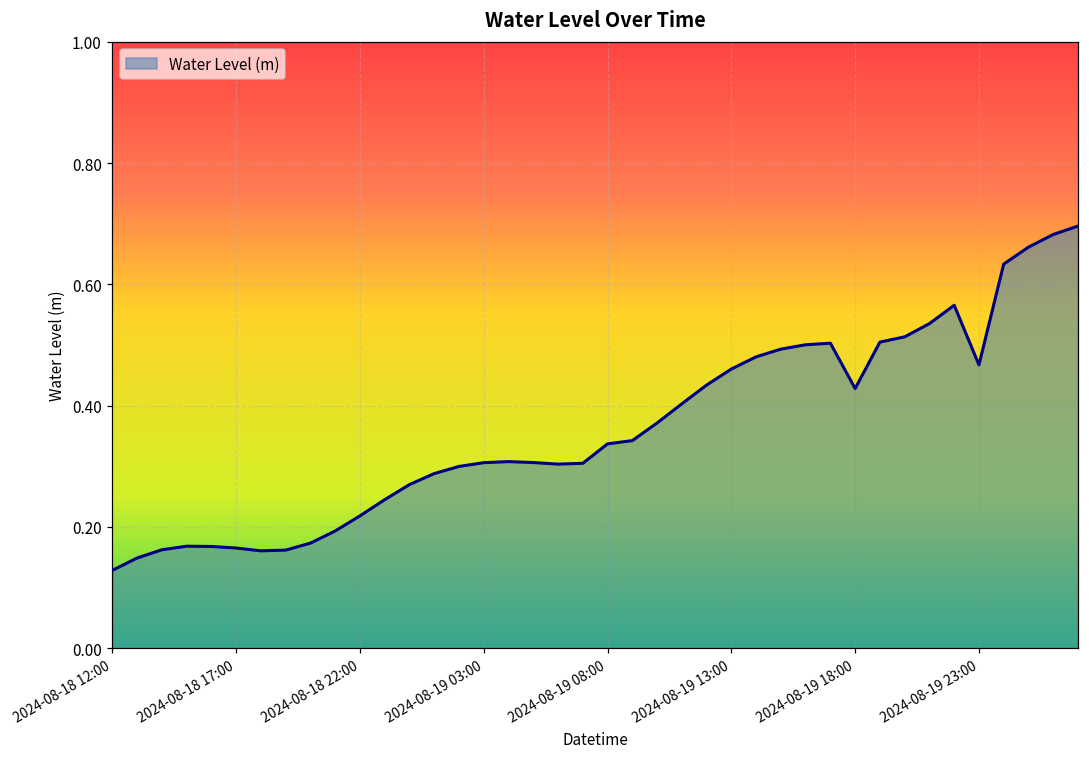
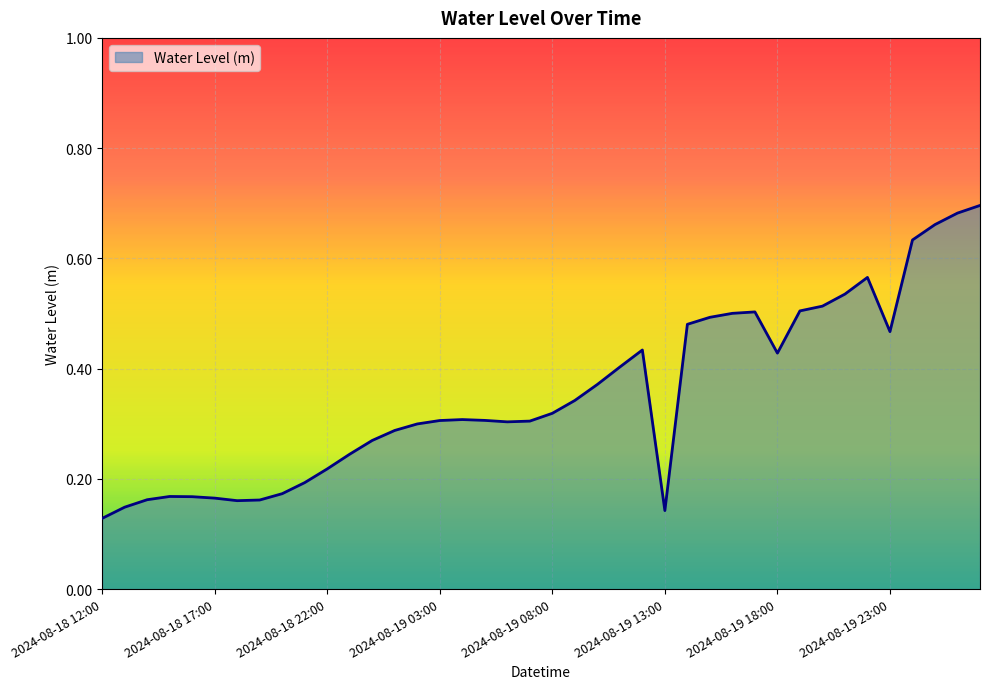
2024-08-19 08:00: 0.34 -> 0.32
2024-08-19 13:00: 0.46 -> 0.14
